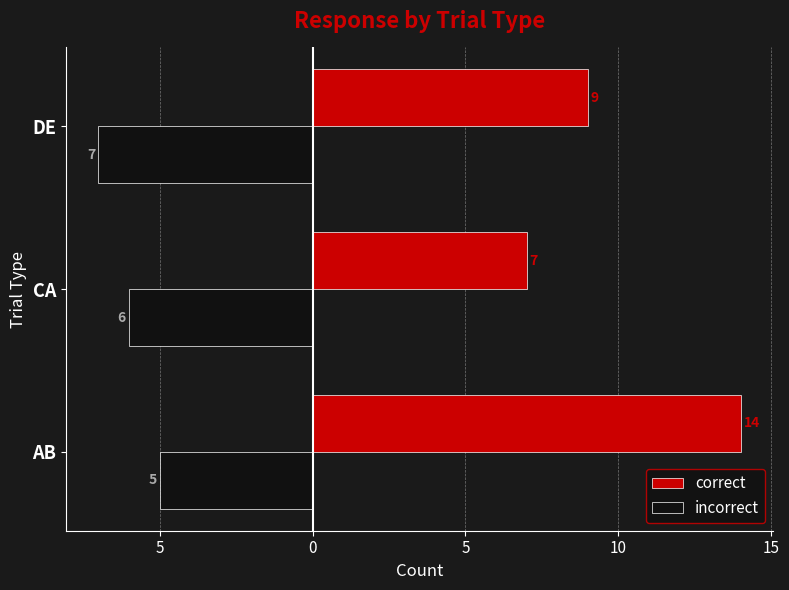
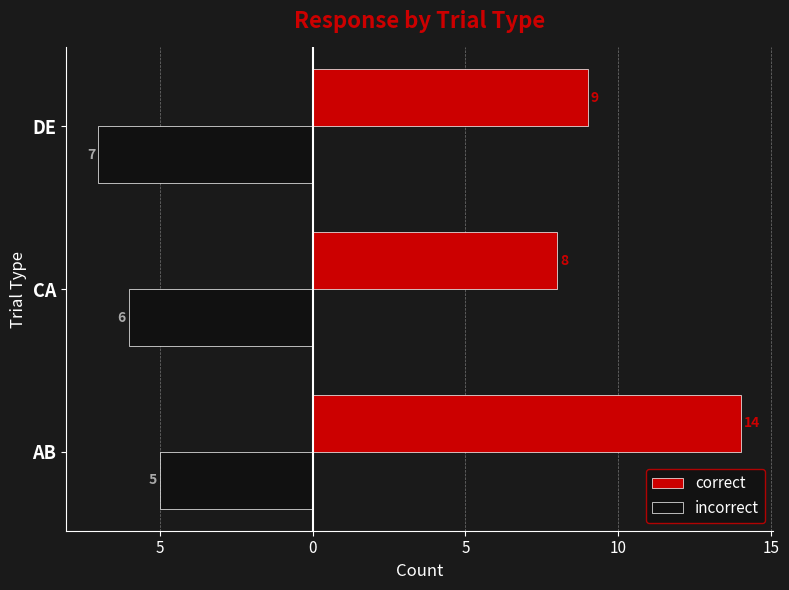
correct, CA: 7 -> 8
